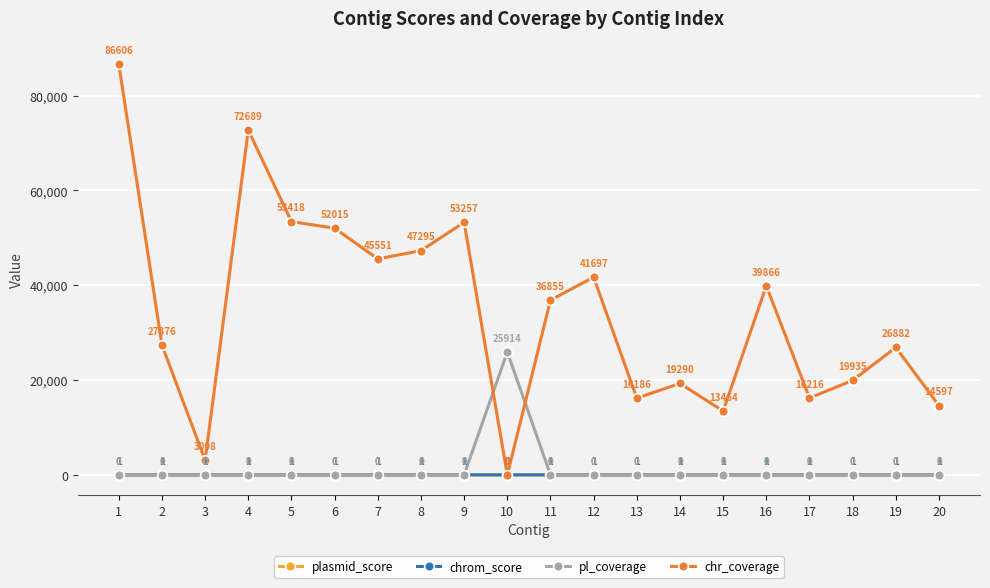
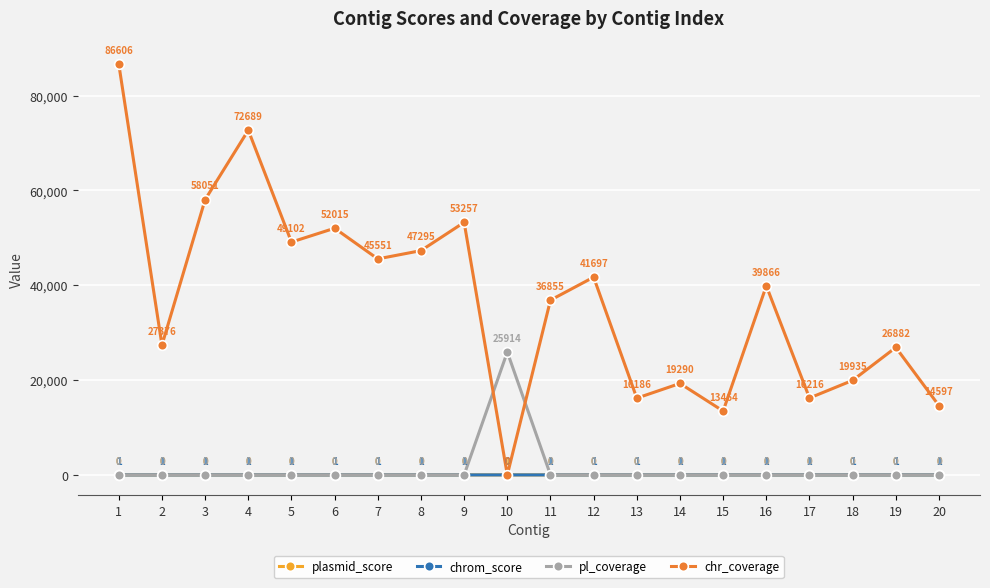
chr_coverage, 3: 3098 -> 58051
chr_coverage, 5: 53418 -> 49102
